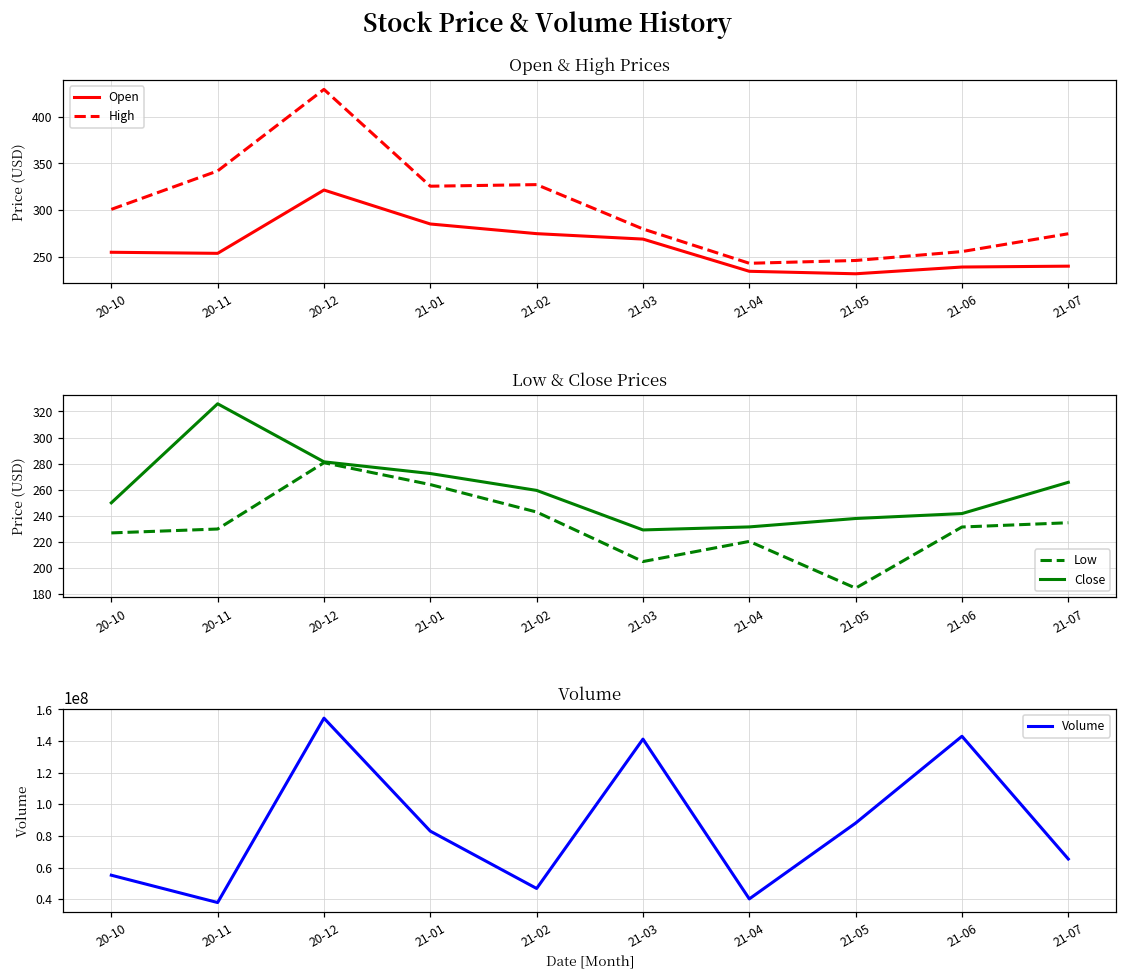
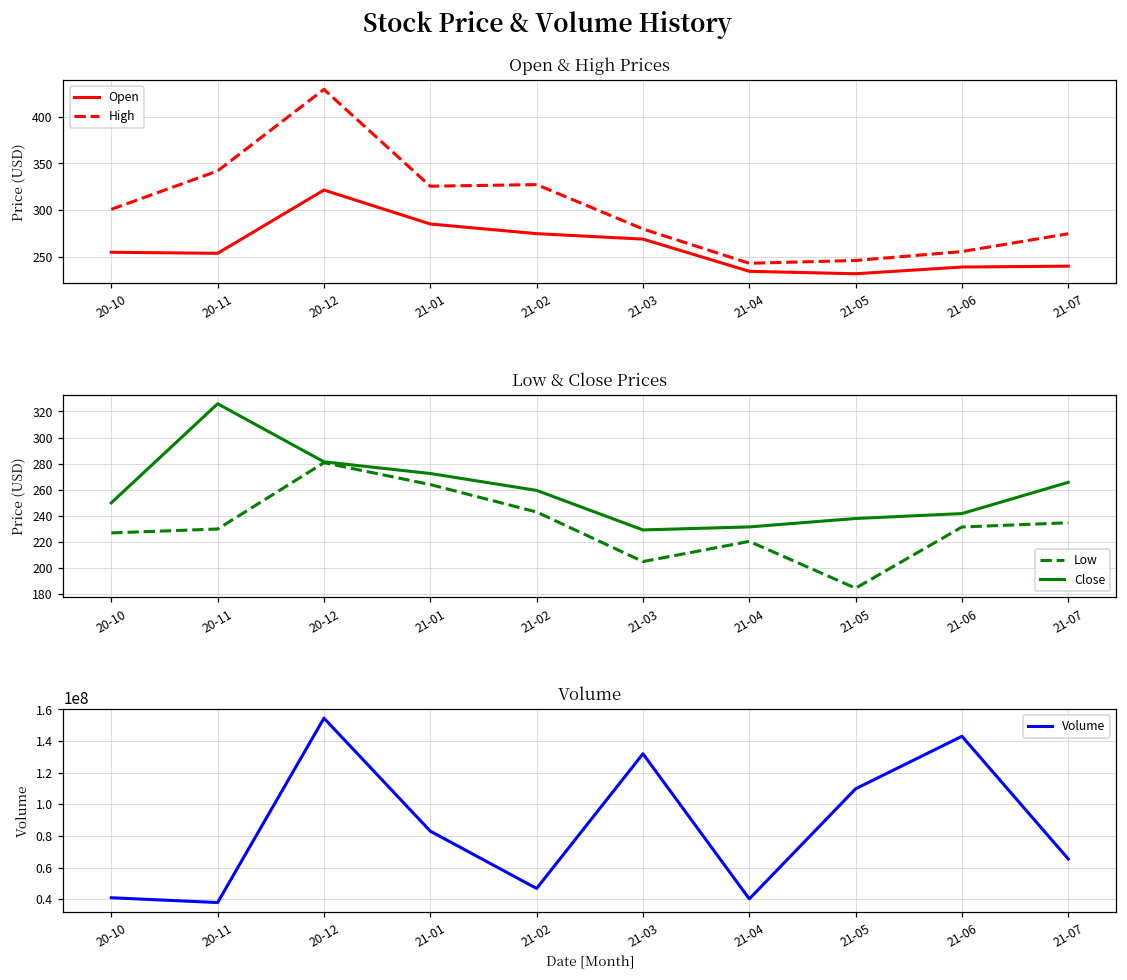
Volume, 20-10: 55000000 -> 41000000
Volume, 21-03: 141000000 -> 132000000
Volume, 21-05: 88000000 -> 110000000
